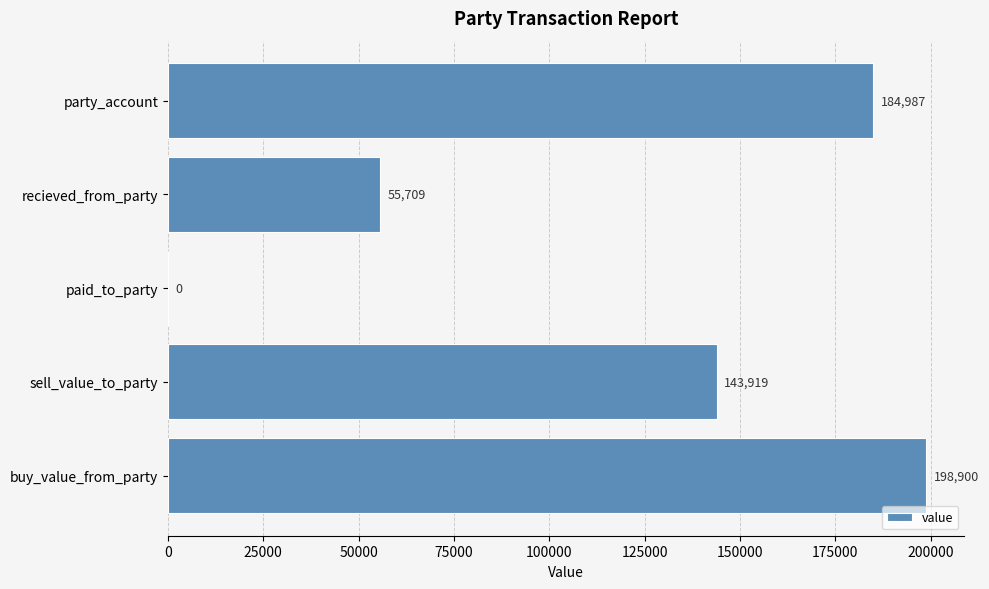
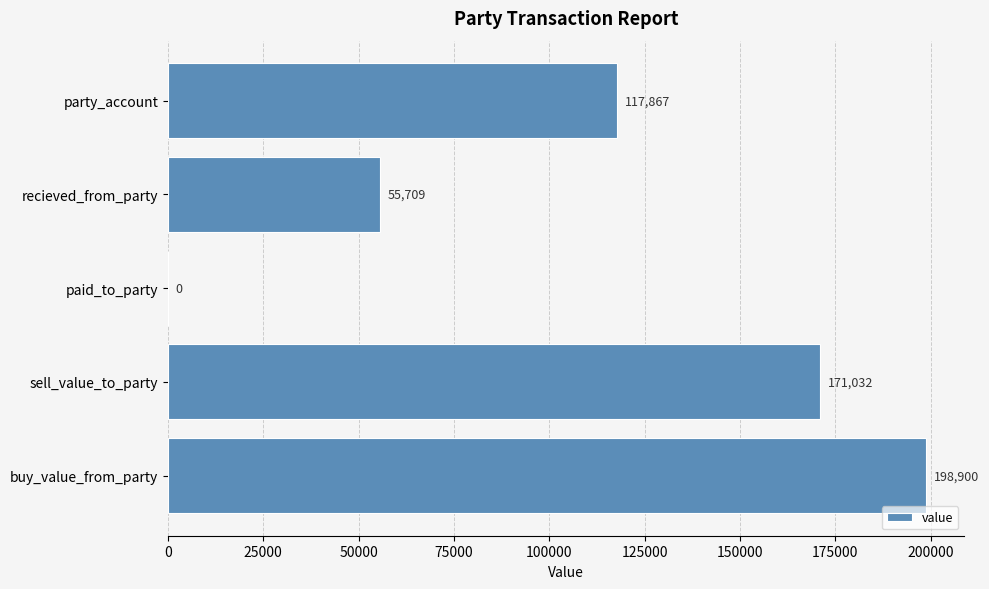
party_account: 184,987 -> 117,867
sell_value_to_party: 143,919 -> 171,032
